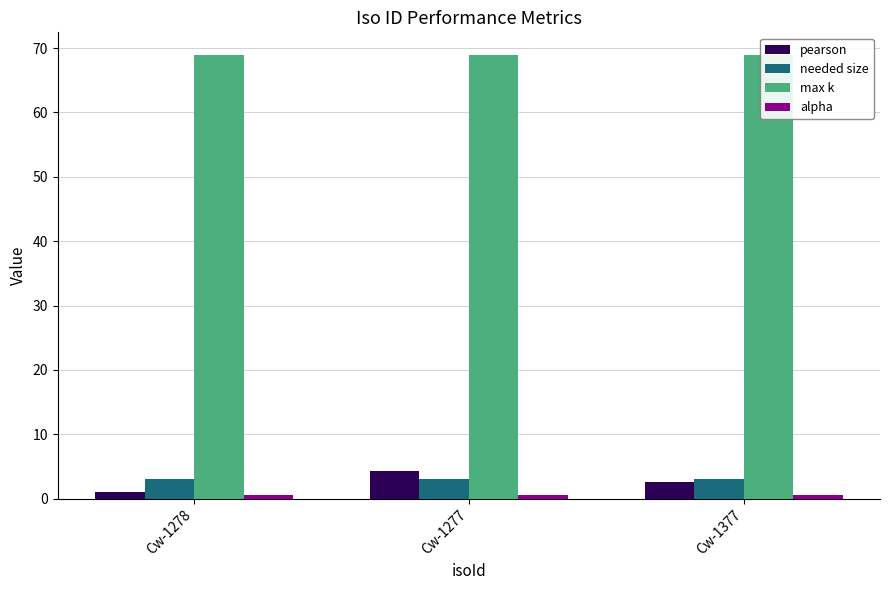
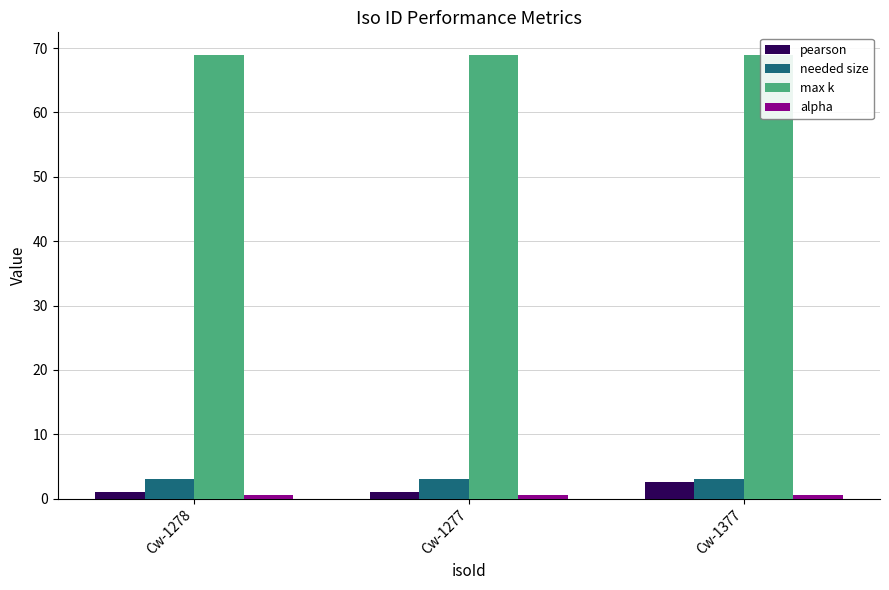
pearson, Cw-1277: 4 -> 1
